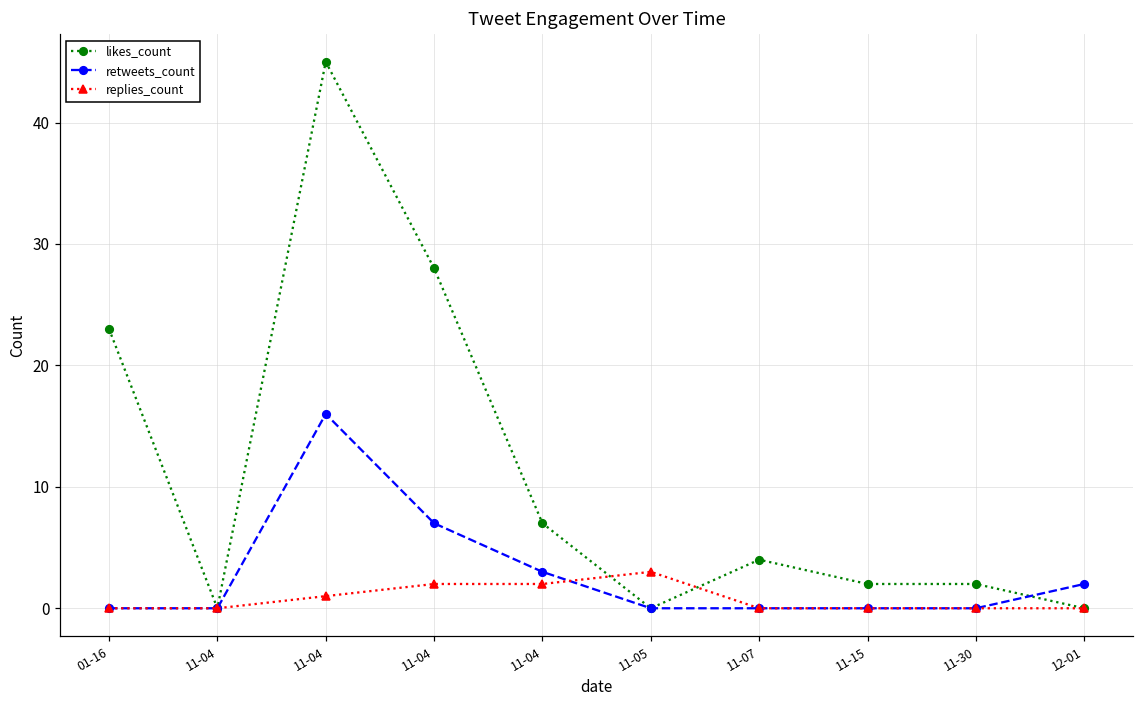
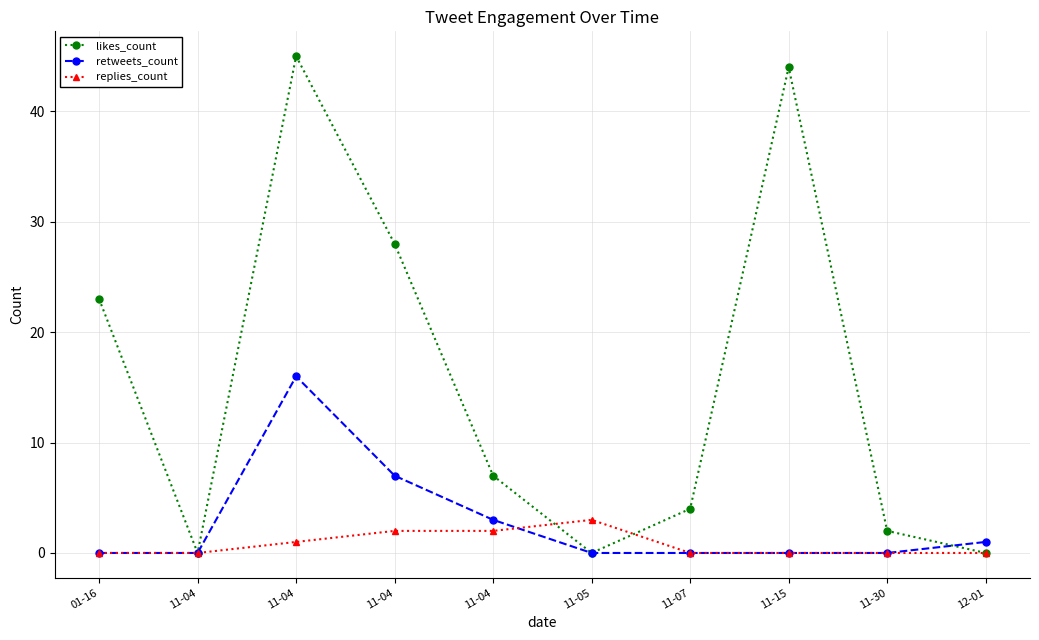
likes_count, 11-15: 2 -> 44
retweets_count, 12-01: 2 -> 1
